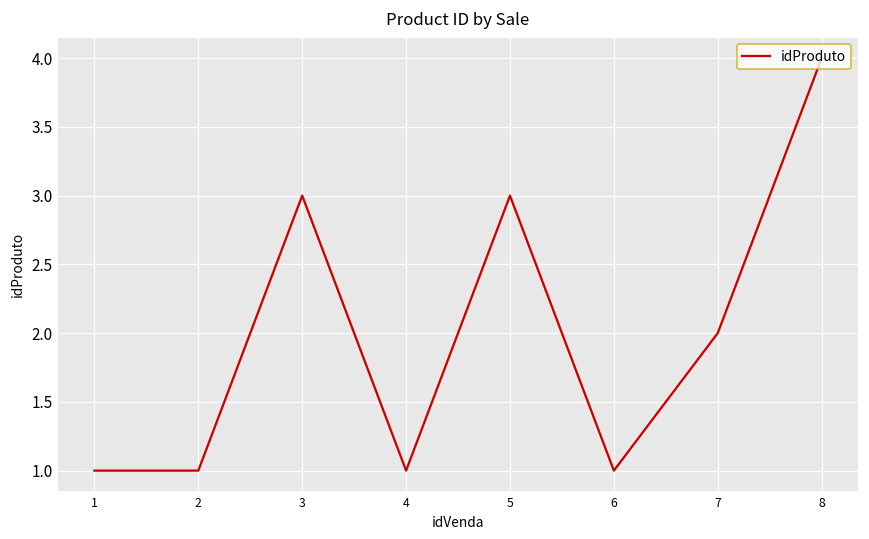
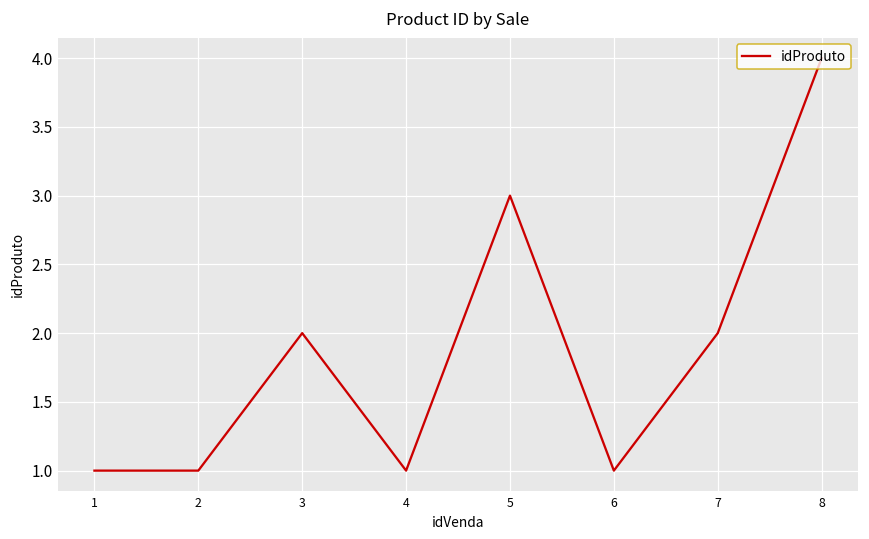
3: 3 -> 2
